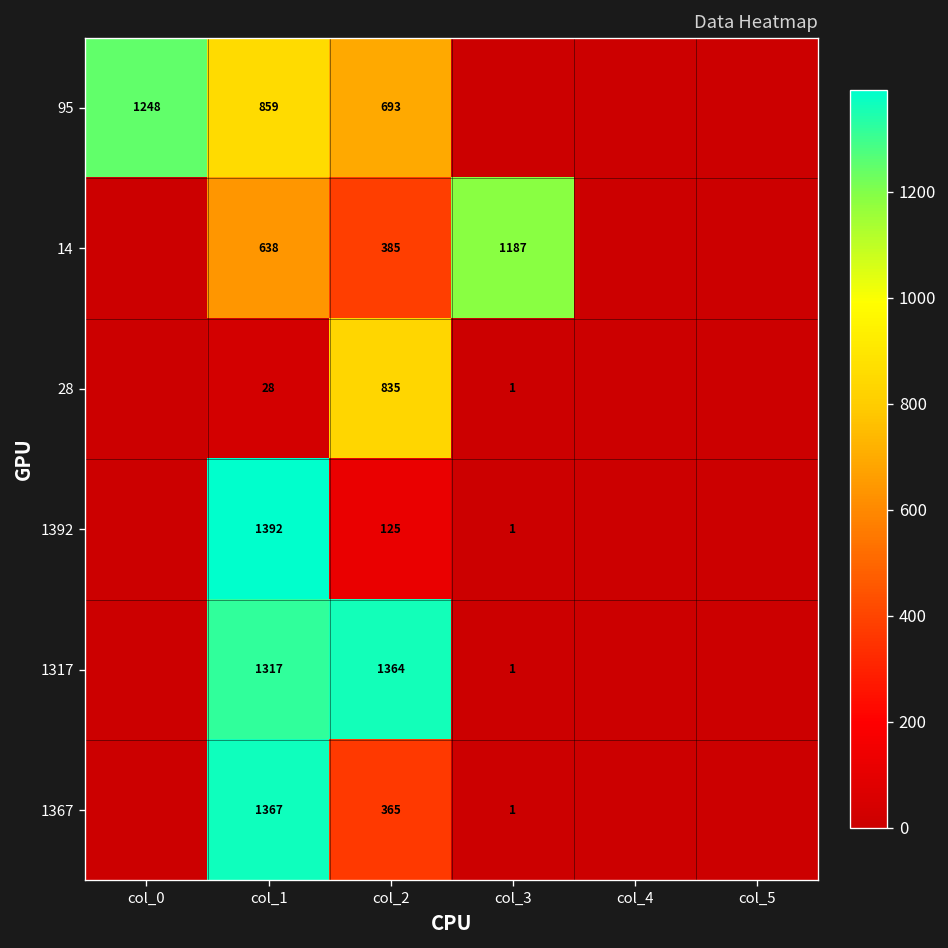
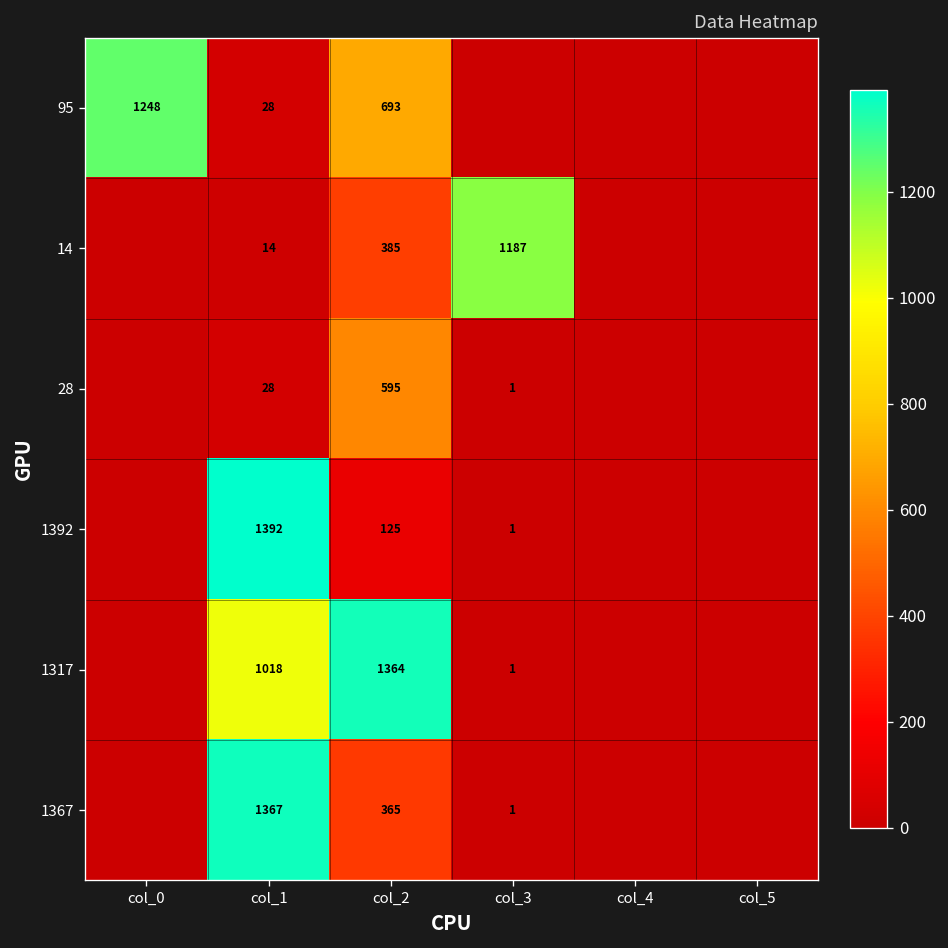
95, col_1: 859 -> 28
14, col_1: 638 -> 14
28, col_2: 835 -> 595
1317, col_1: 1317 -> 1018
